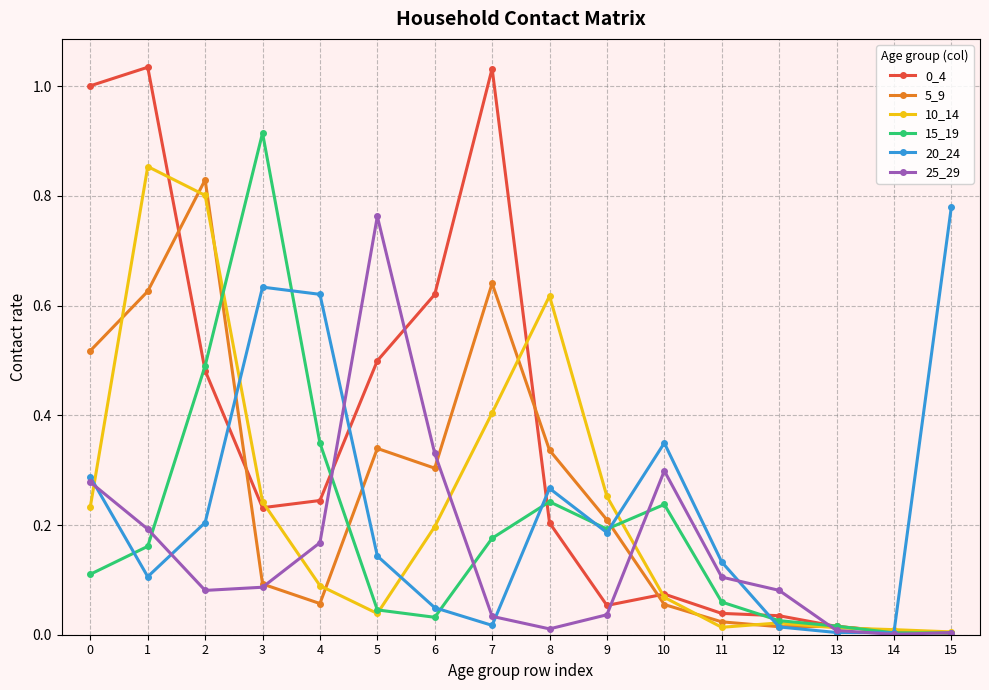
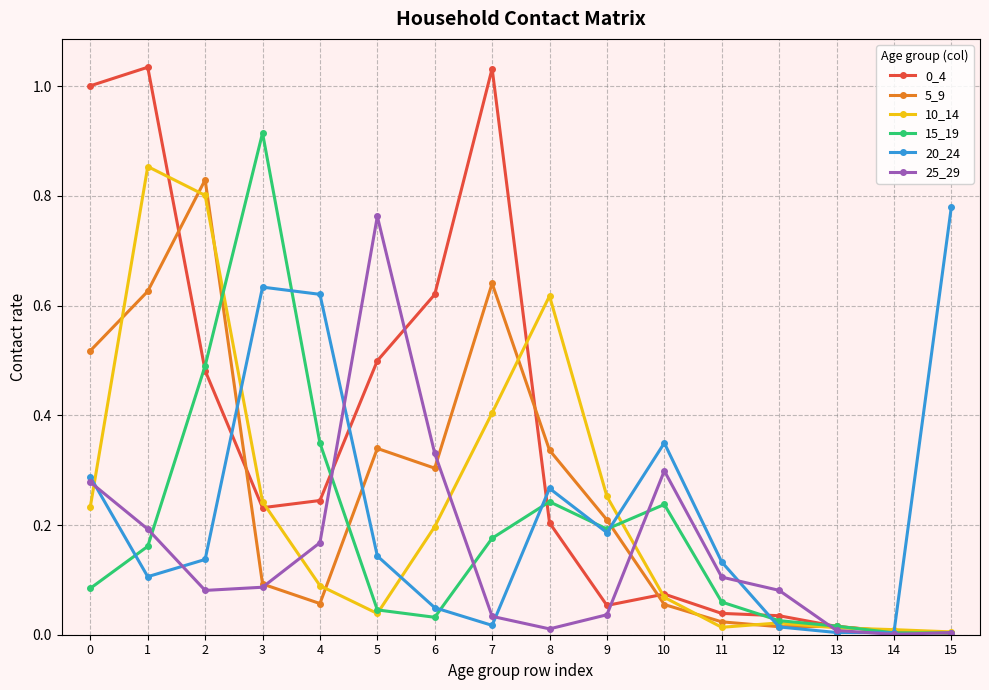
15_19, 0: 0.11 -> 0.08
20_24, 2: 0.20 -> 0.14
